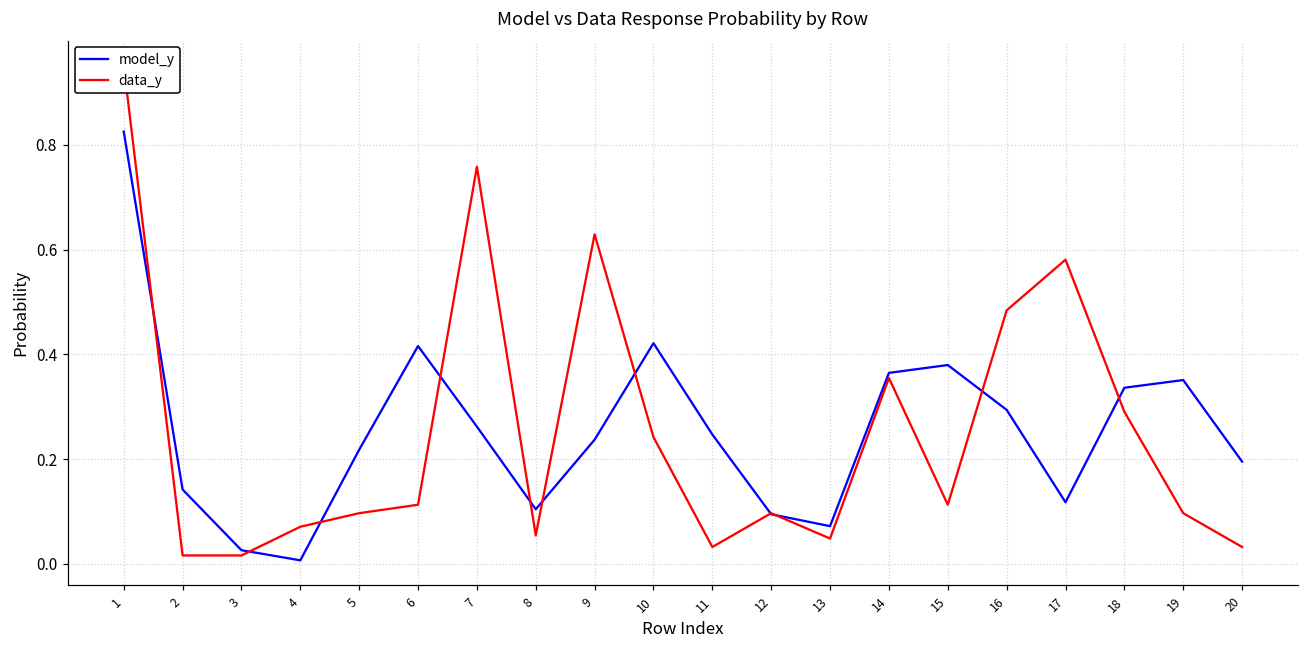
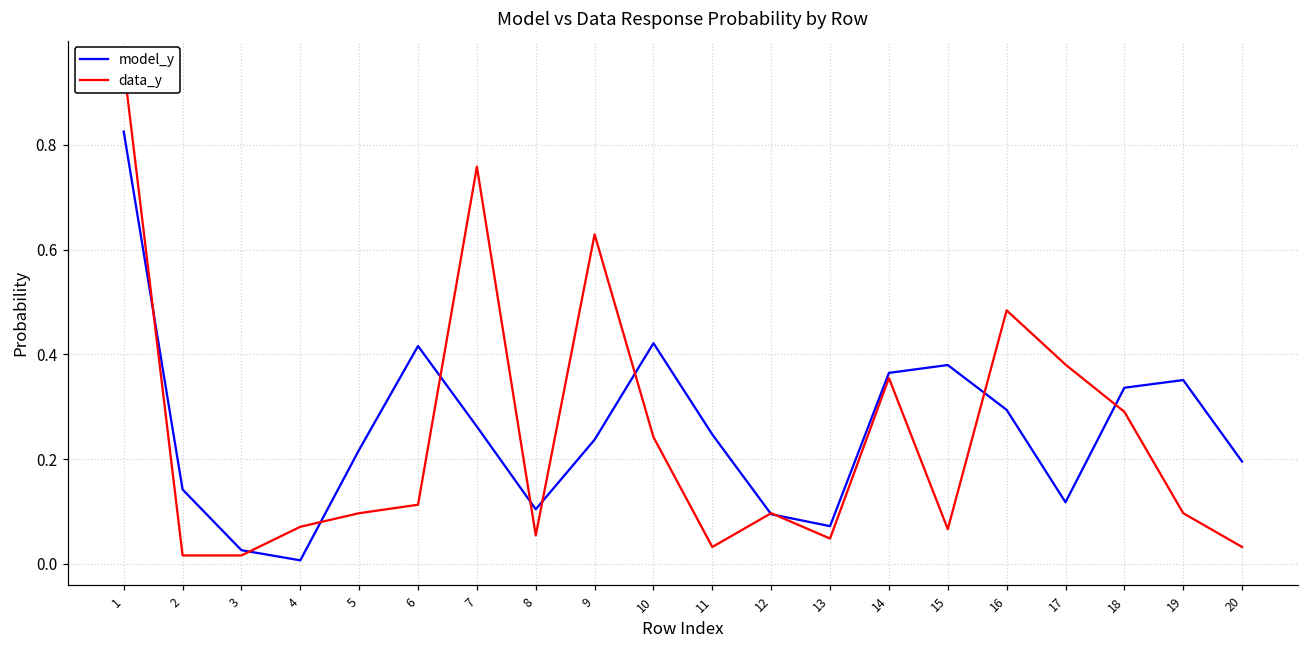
data_y, 15: 0.11 -> 0.07
data_y, 17: 0.58 -> 0.38
